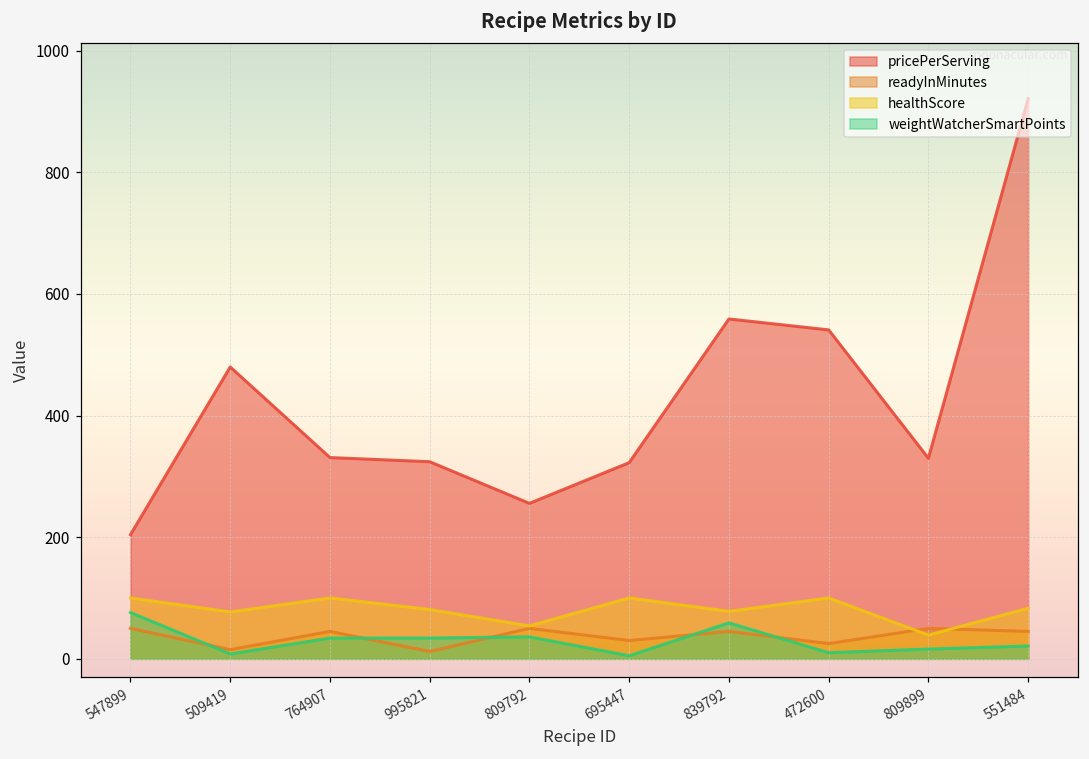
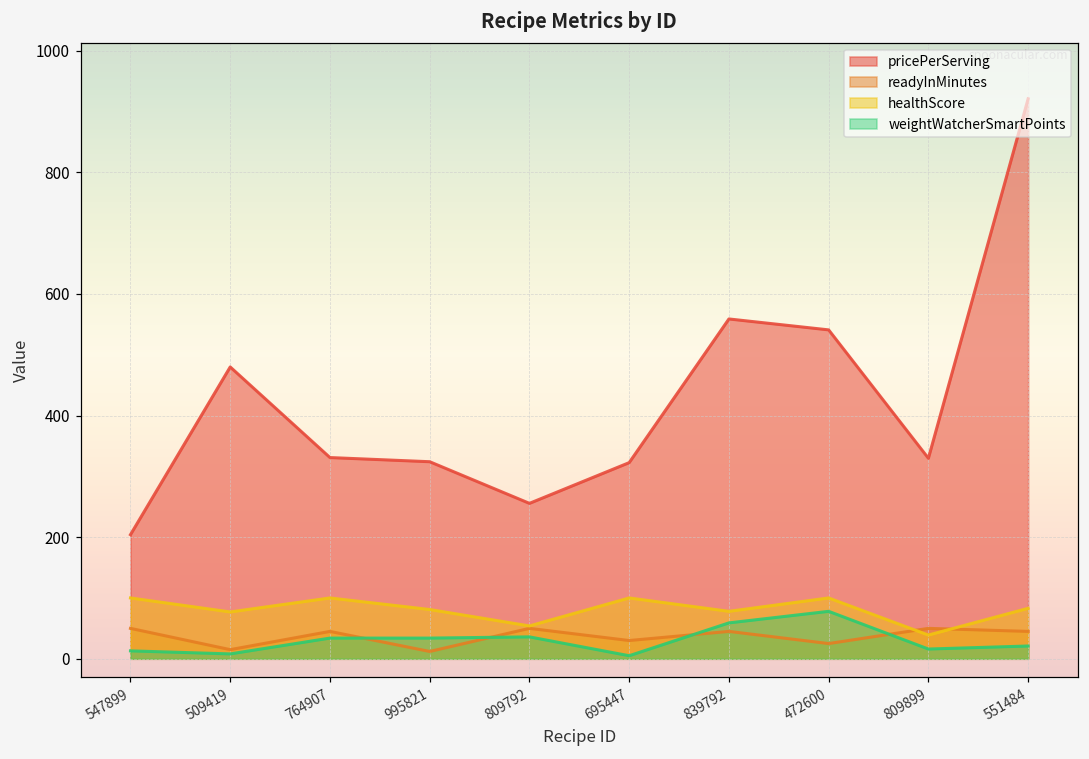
weightWatcherSmartPoints, 547899: 80 -> 10
weightWatcherSmartPoints, 472600: 10 -> 80
